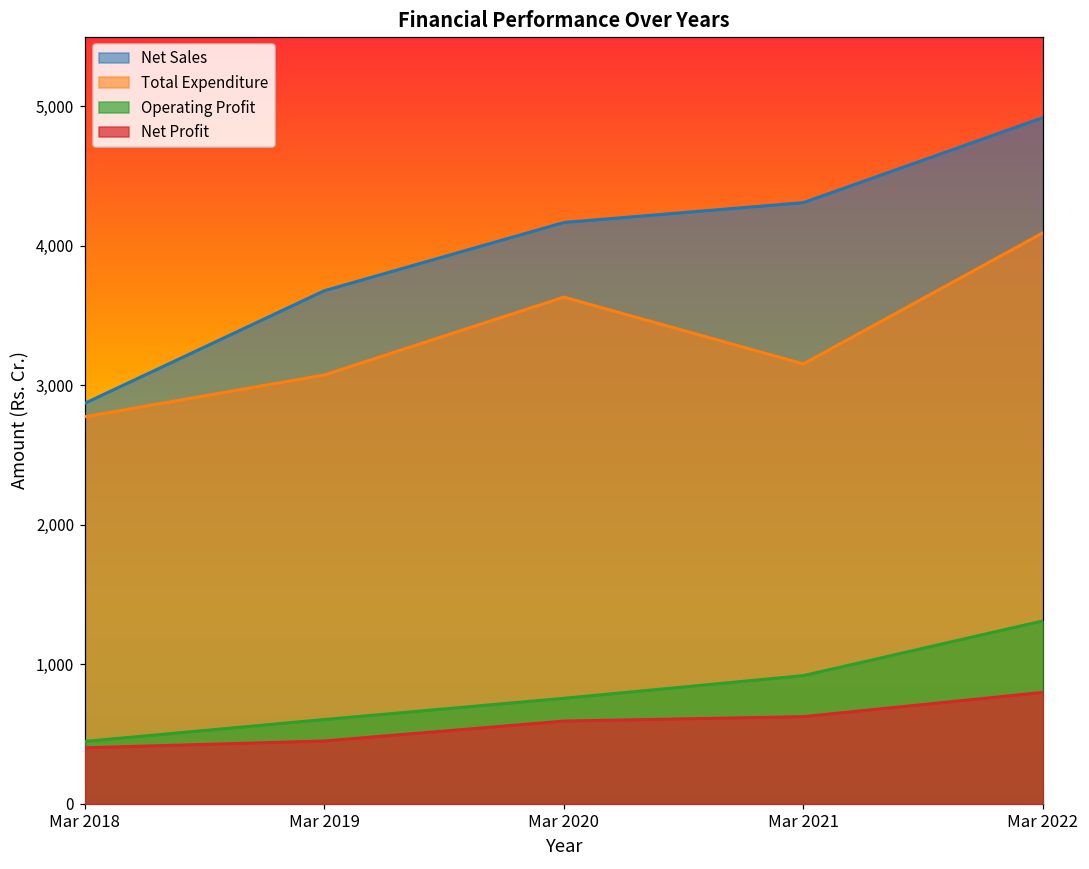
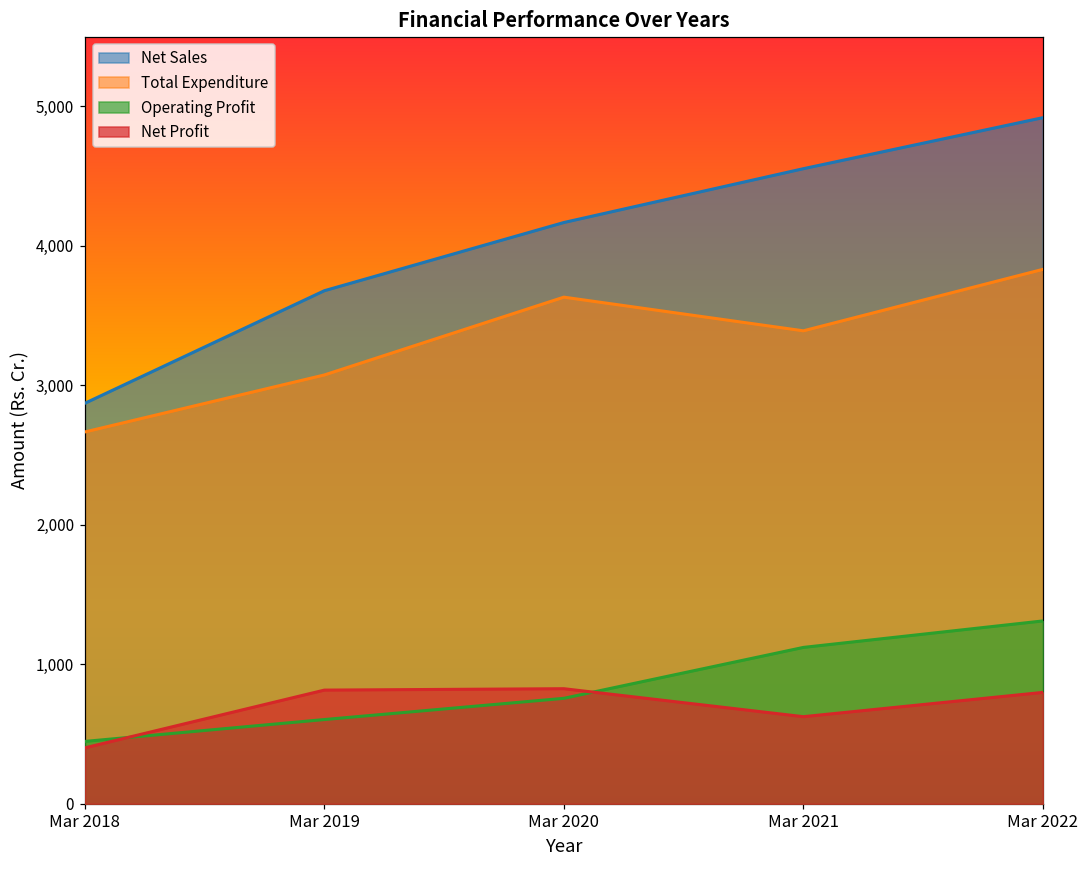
Total Expenditure, Mar 2018: 2,780 -> 2,670
Net Profit, Mar 2019: 450 -> 820
Net Profit, Mar 2020: 590 -> 830
Net Sales, Mar 2021: 4,310 -> 4,550
Total Expenditure, Mar 2021: 3,150 -> 3,390
Operating Profit, Mar 2021: 920 -> 1,120
Total Expenditure, Mar 2022: 4,090 -> 3,830
